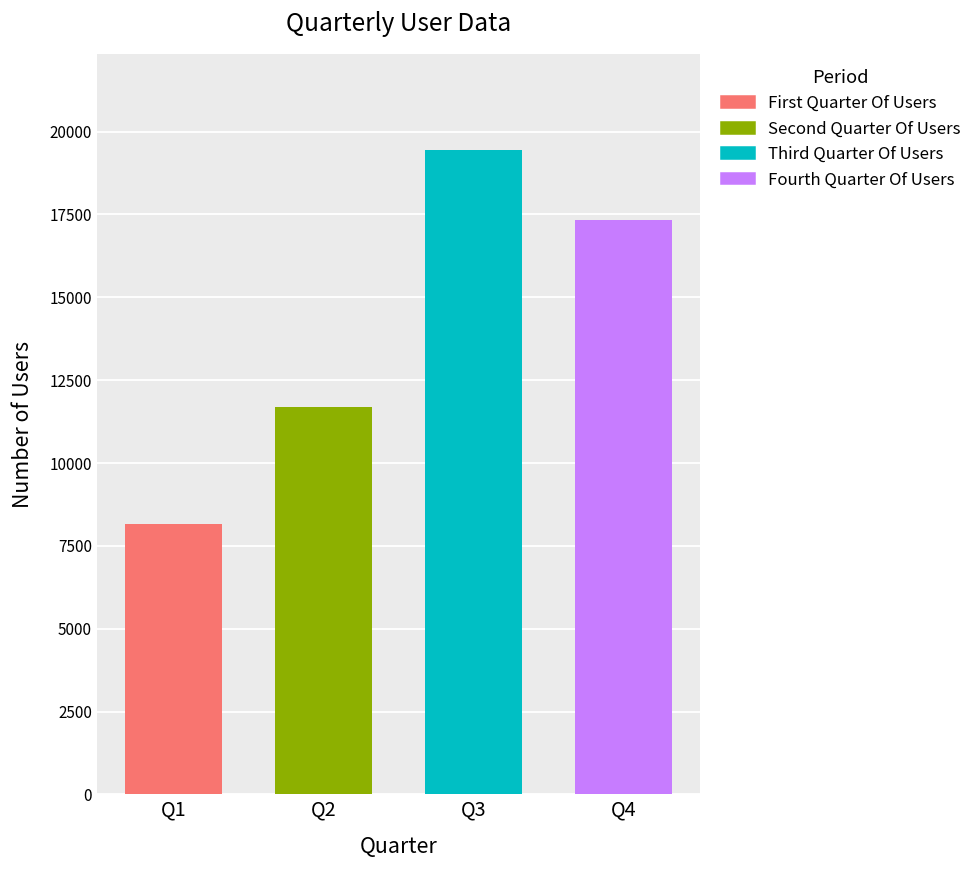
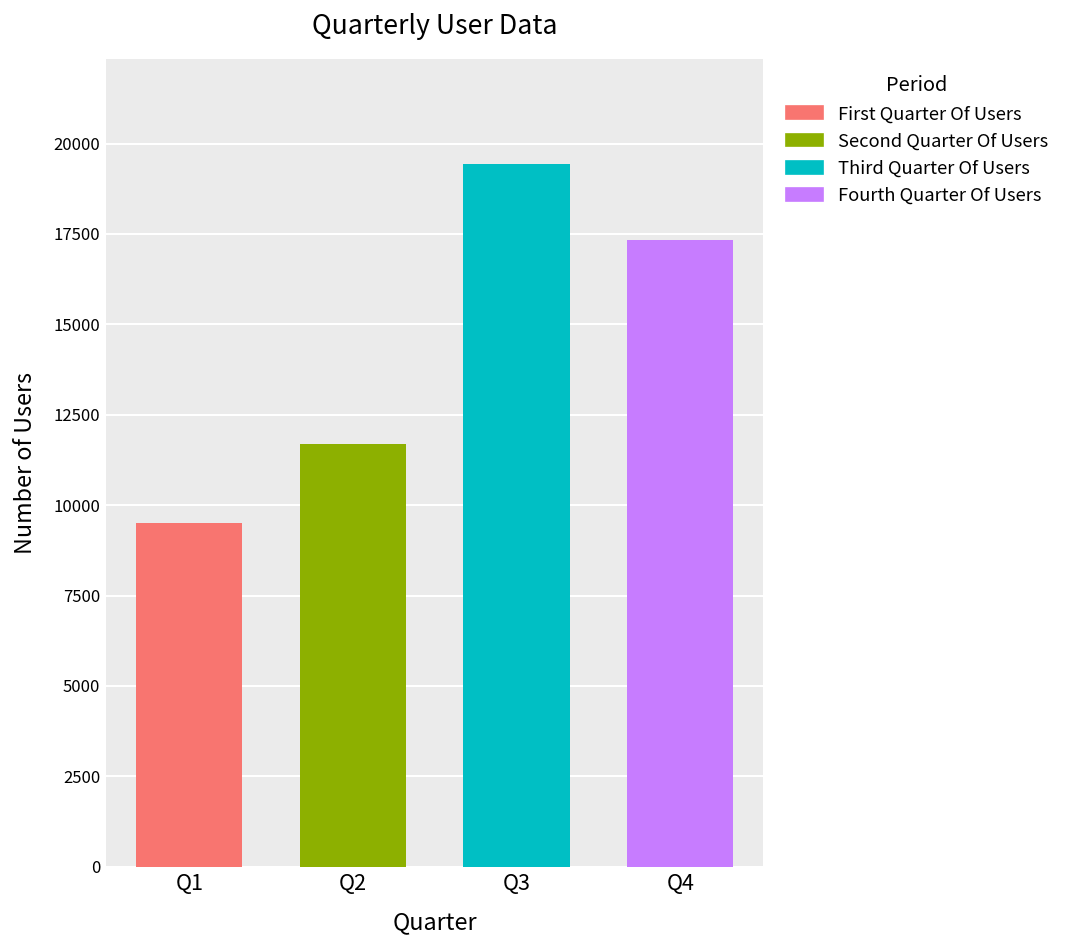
Q1: 8100 -> 9500
